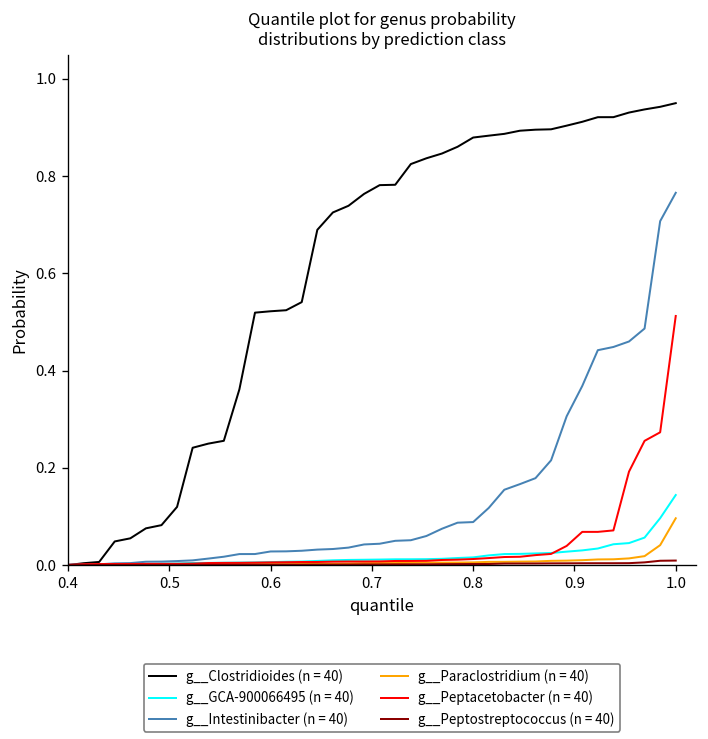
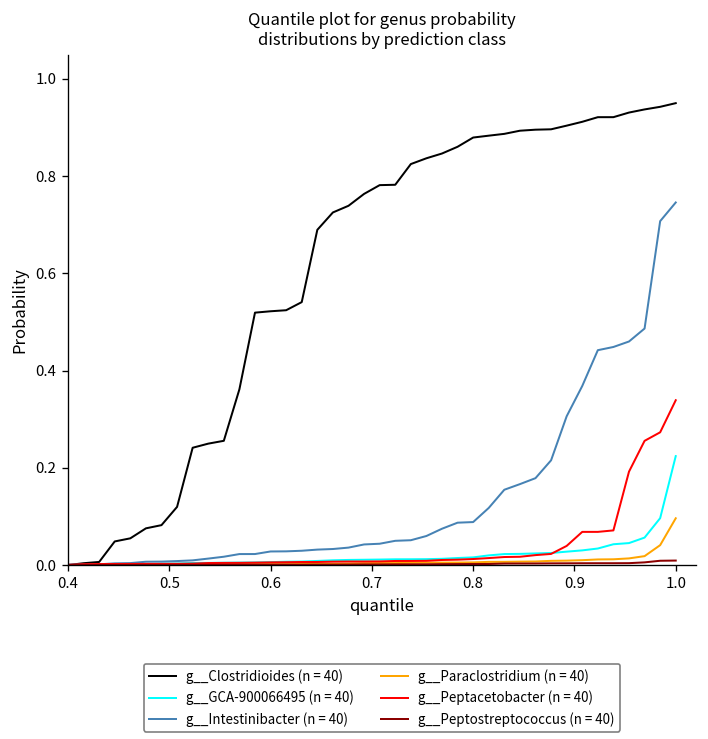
g__GCA-900066495 (n = 40), 1.0: 0.14 -> 0.22
g__Intestinibacter (n = 40), 1.0: 0.77 -> 0.75
g__Peptacetobacter (n = 40), 1.0: 0.51 -> 0.34
